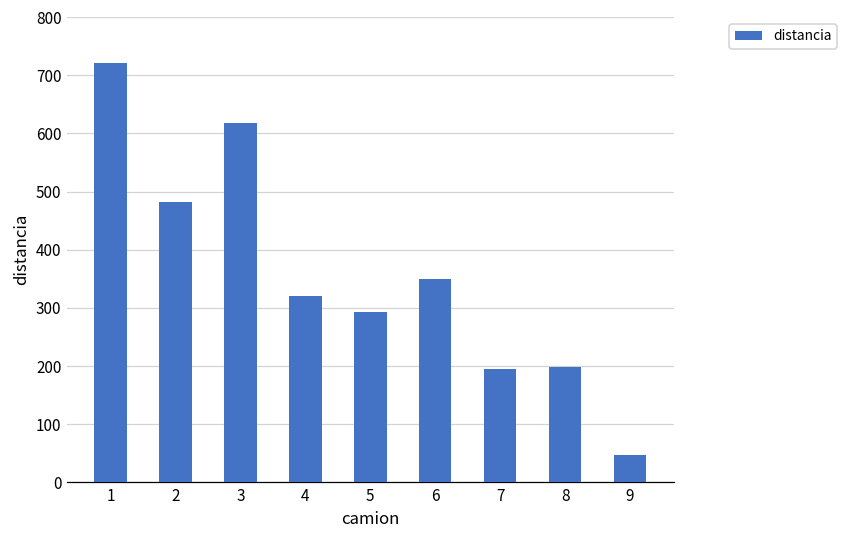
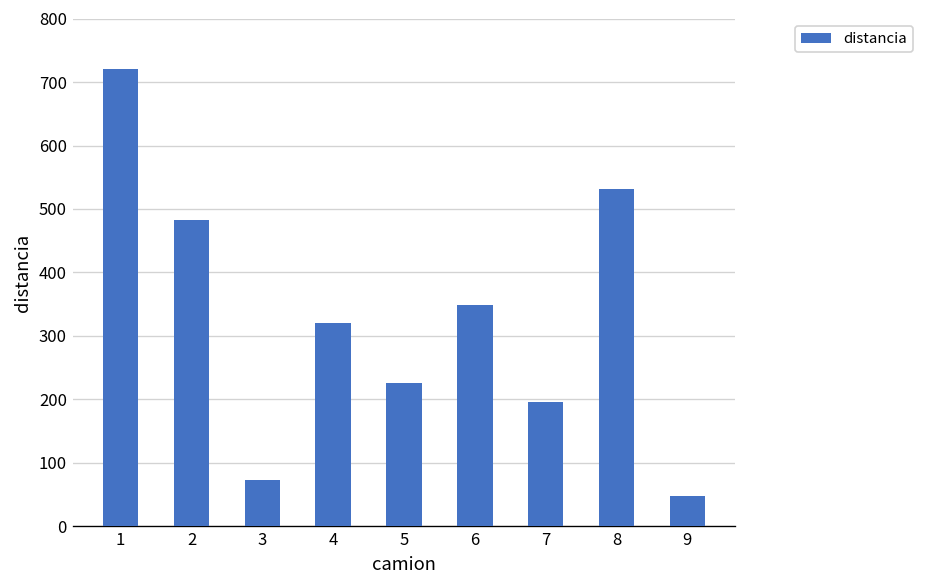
3: 620 -> 70
5: 290 -> 230
8: 200 -> 530
